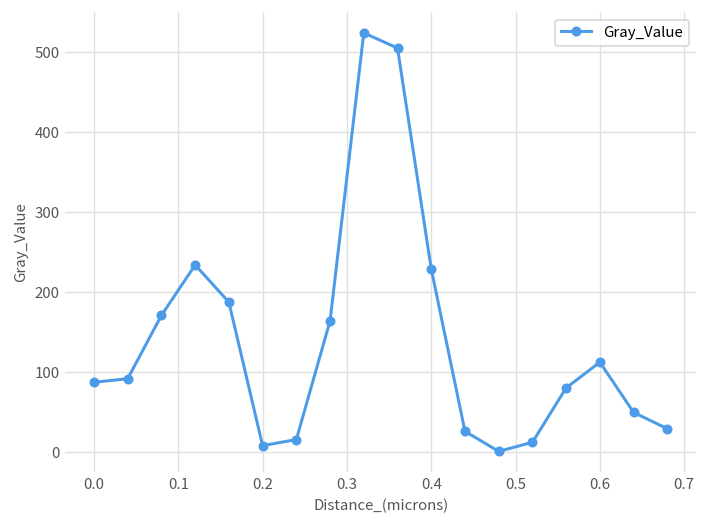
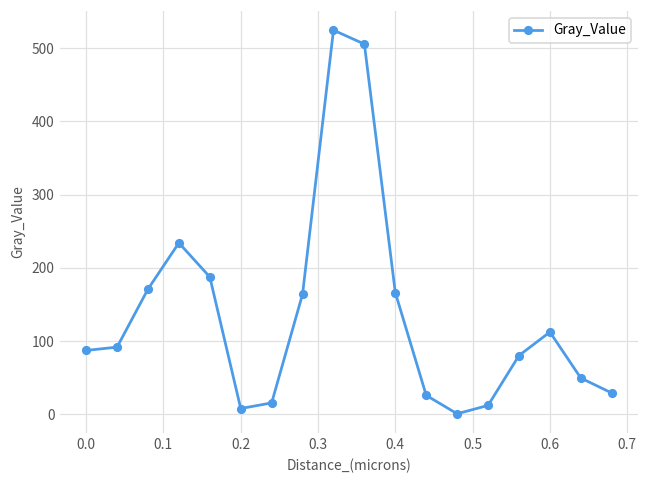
0.4: 230 -> 170
